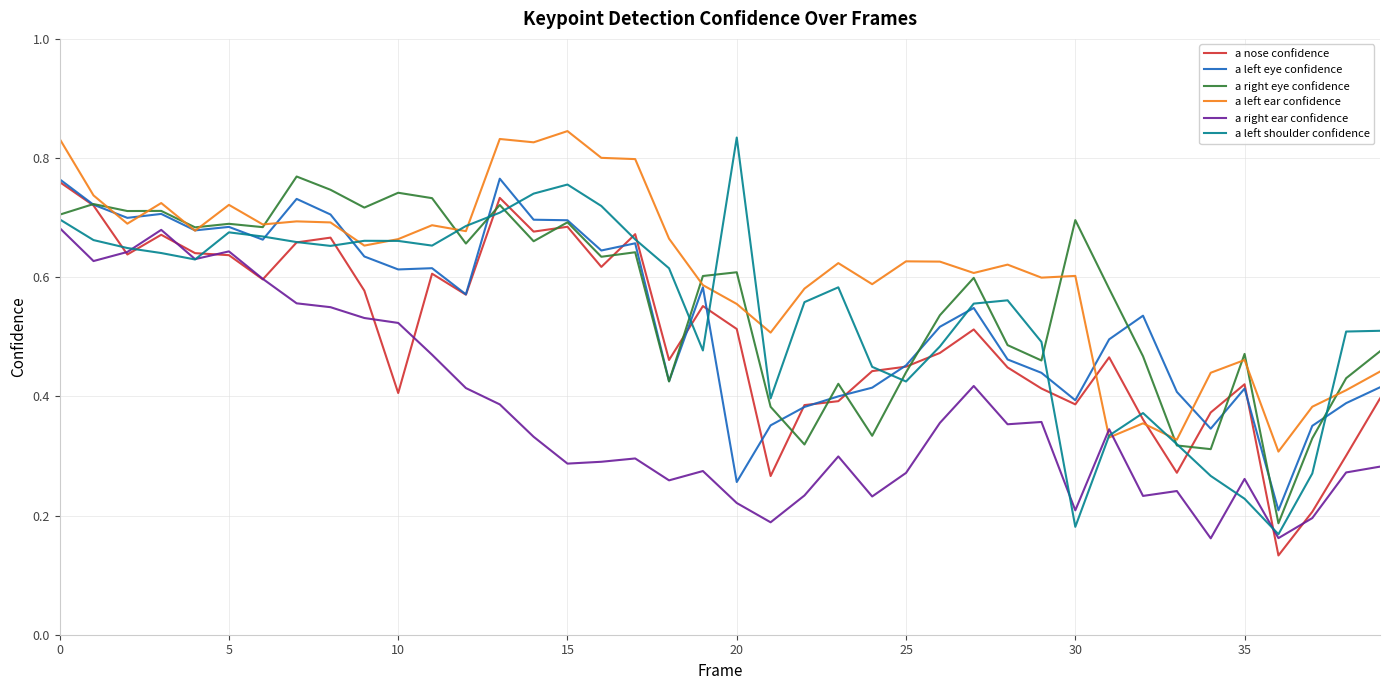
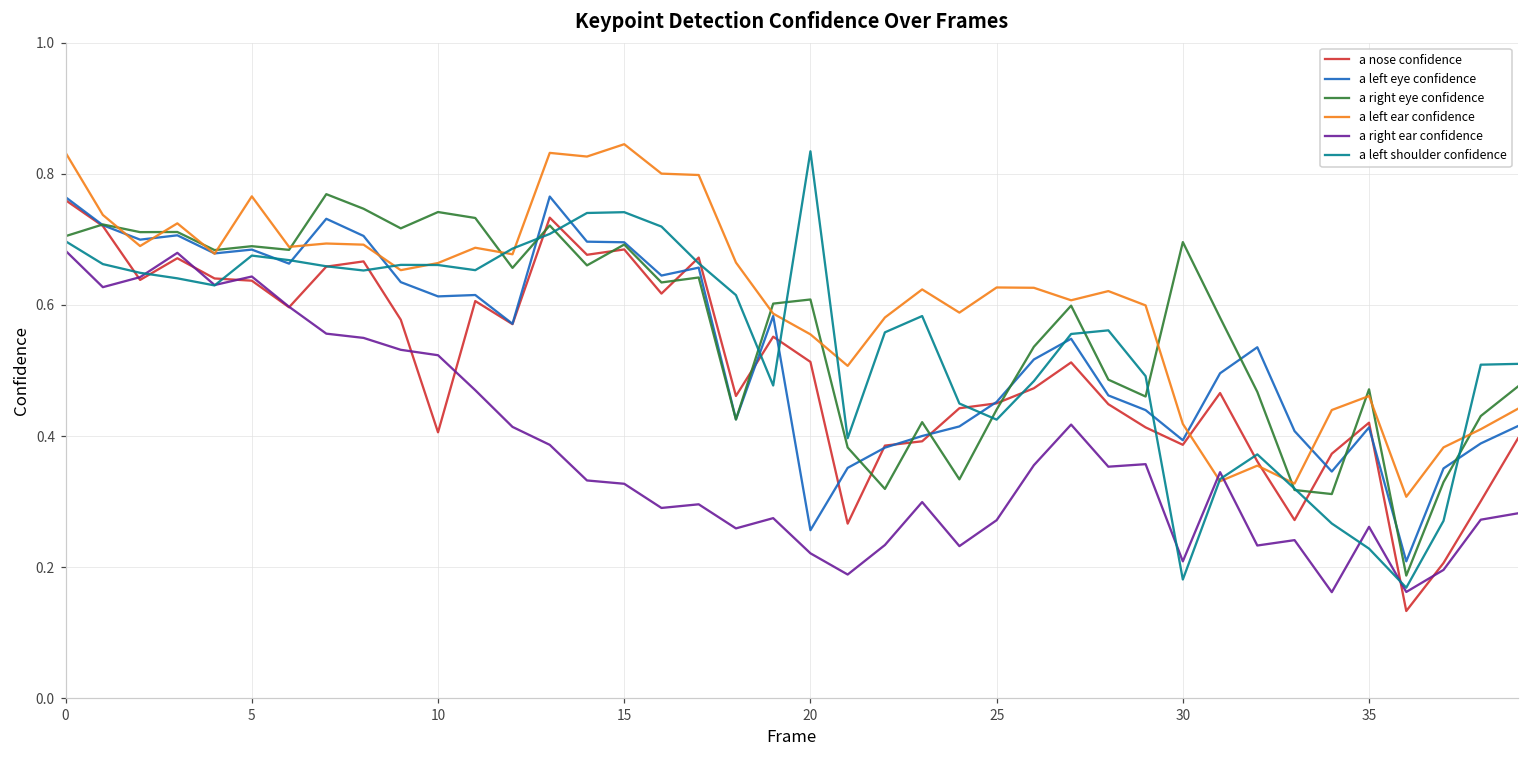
a left ear confidence, 5: 0.72 -> 0.77
a right ear confidence, 15: 0.29 -> 0.33
a left shoulder confidence, 15: 0.76 -> 0.74
a left ear confidence, 30: 0.60 -> 0.42
